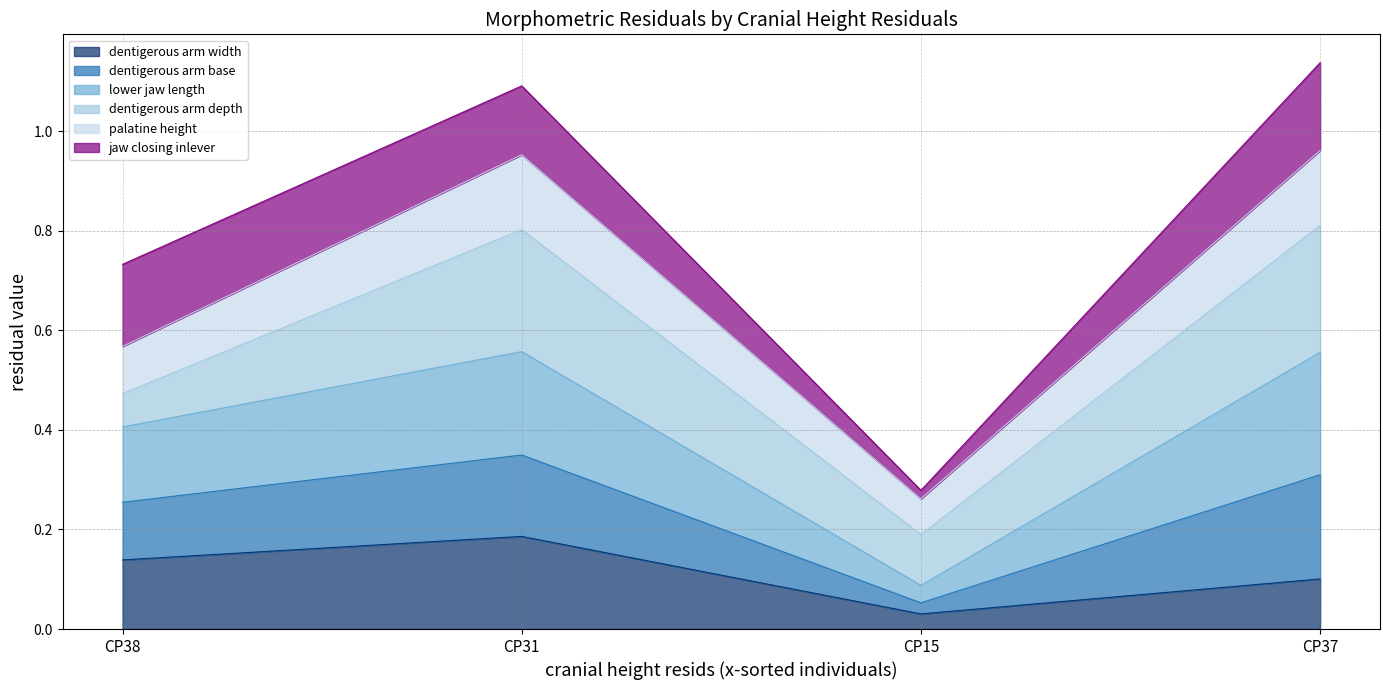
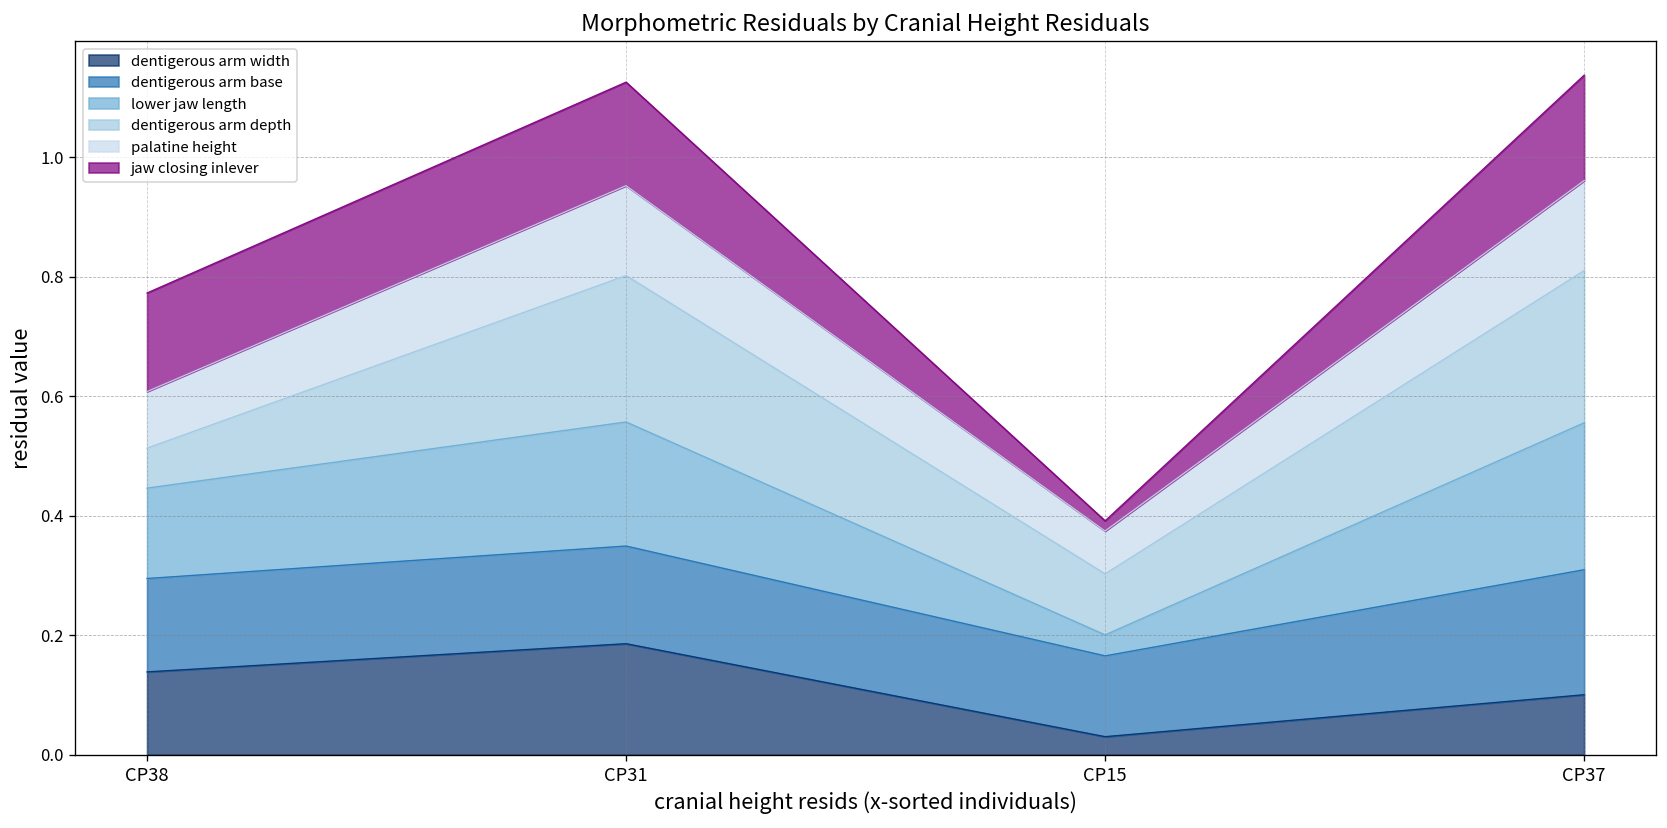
dentigerous arm base, CP38: 0.12 -> 0.16
jaw closing inlever, CP31: 0.14 -> 0.17
dentigerous arm base, CP15: 0.02 -> 0.14
